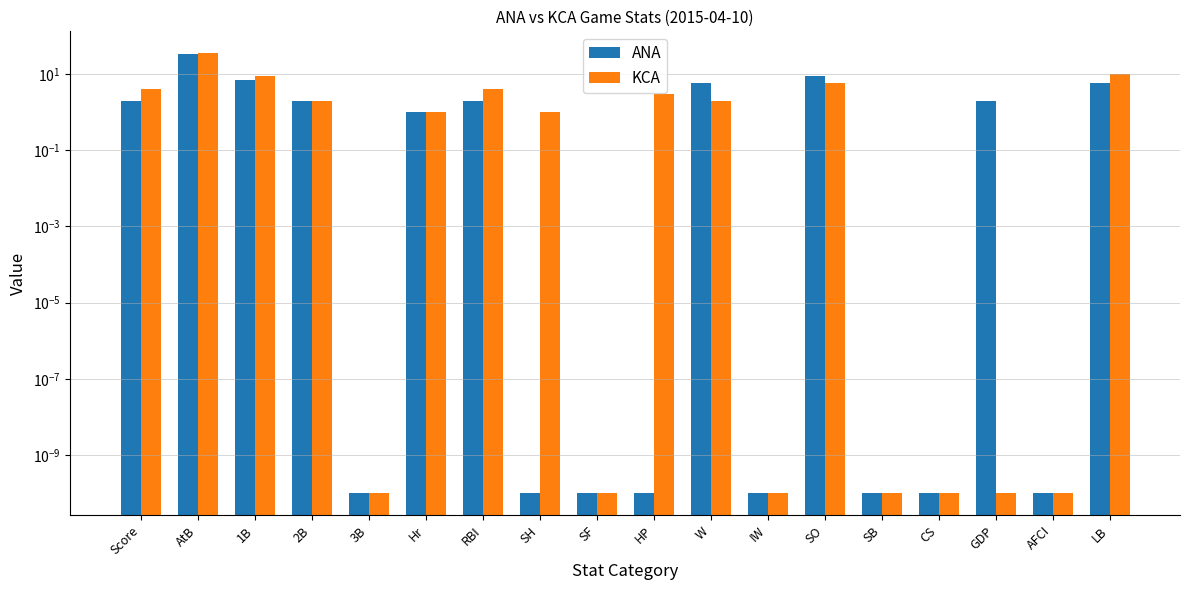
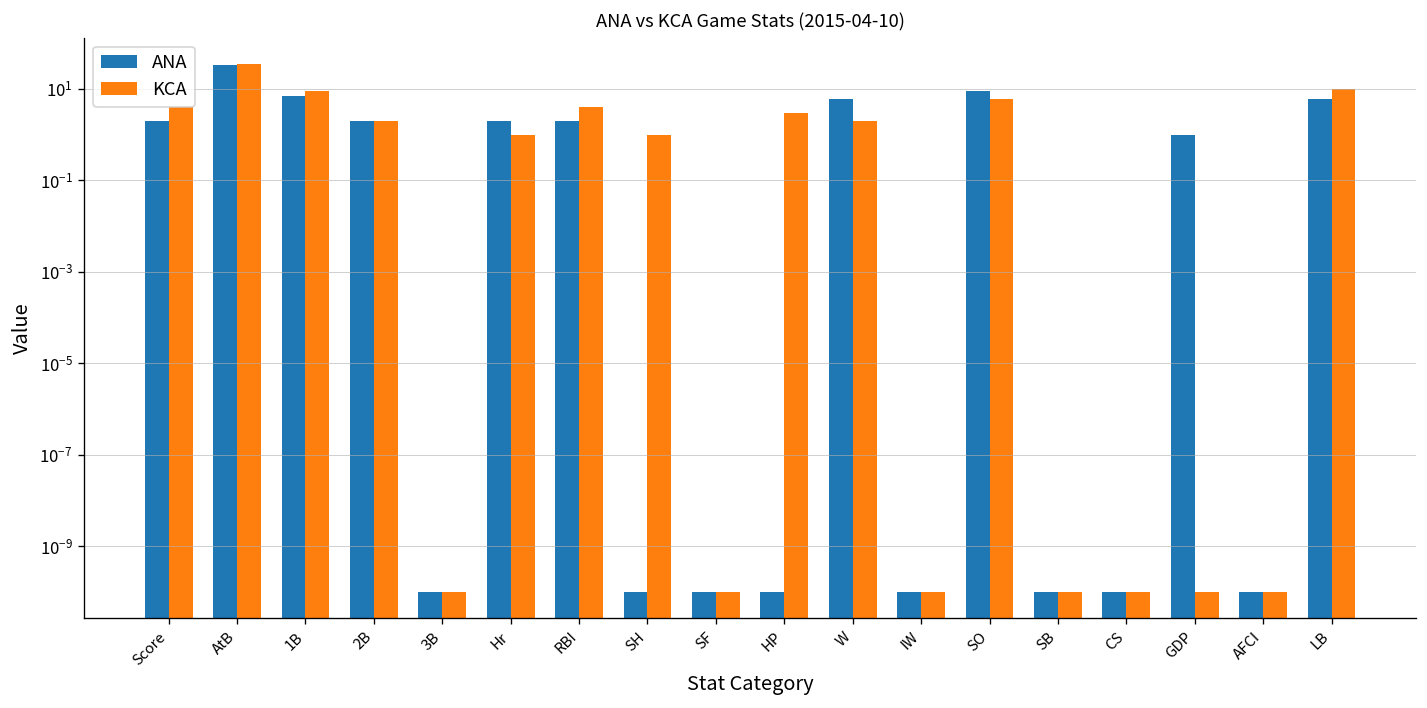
ANA, Hr: 1.0 -> 2
ANA, GDP: 2 -> 1.0
